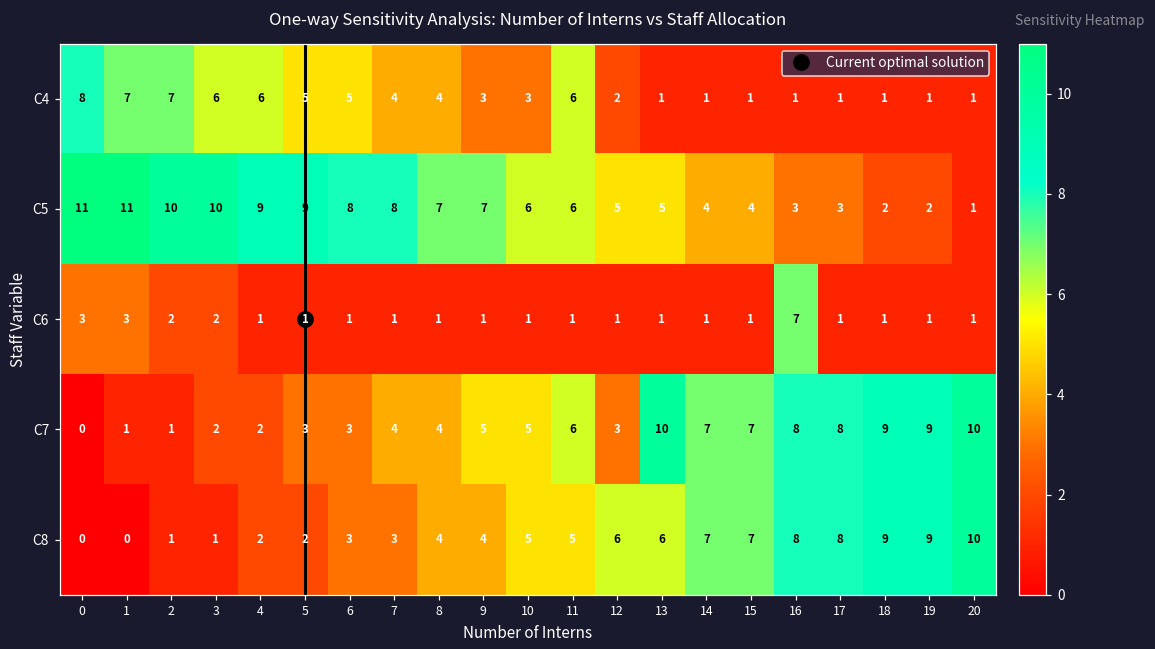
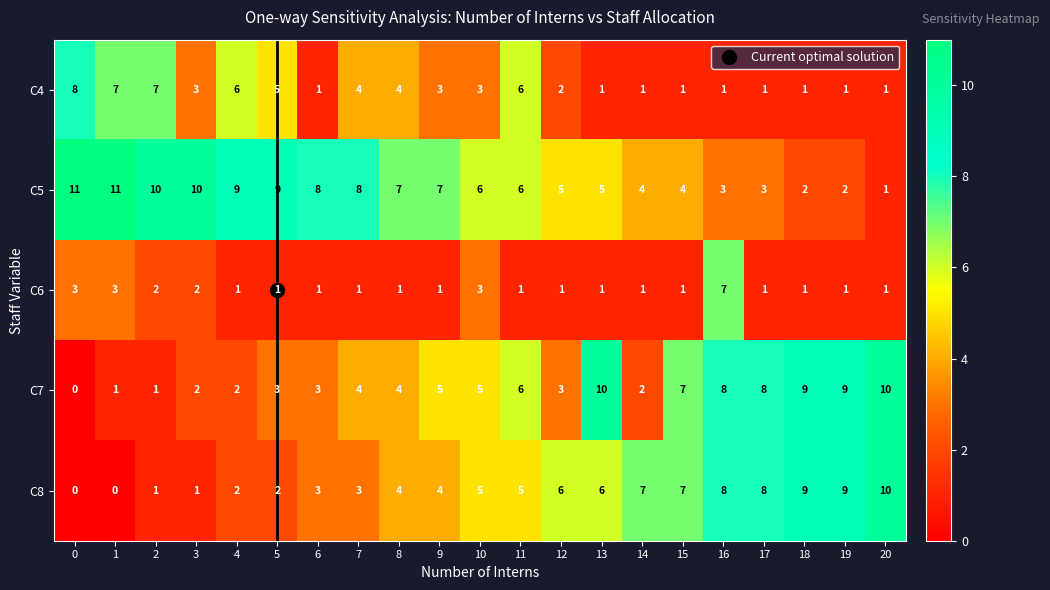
C4, 3: 6 -> 3
C4, 6: 5 -> 1
C6, 10: 1 -> 3
C7, 14: 7 -> 2
